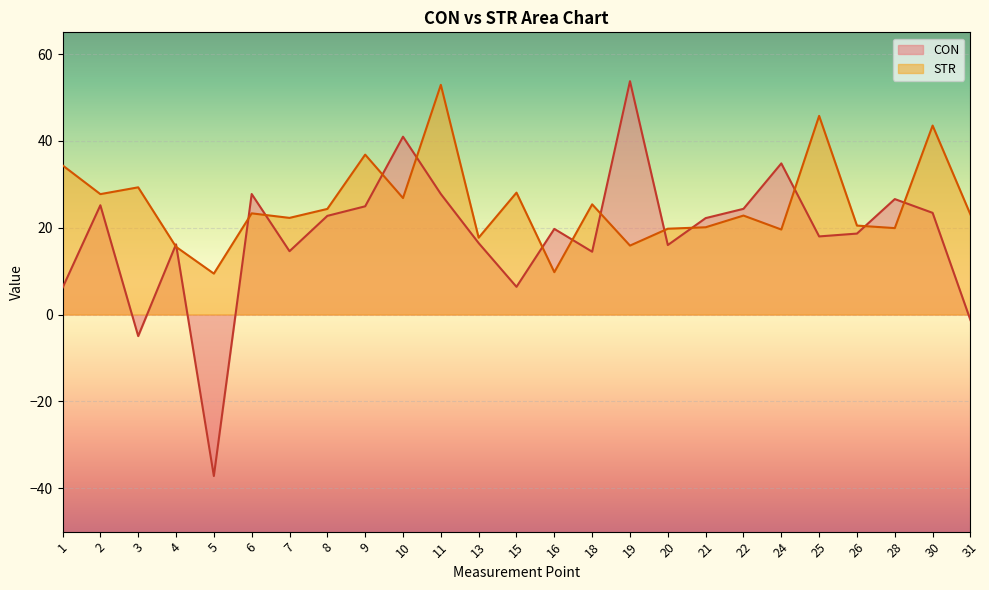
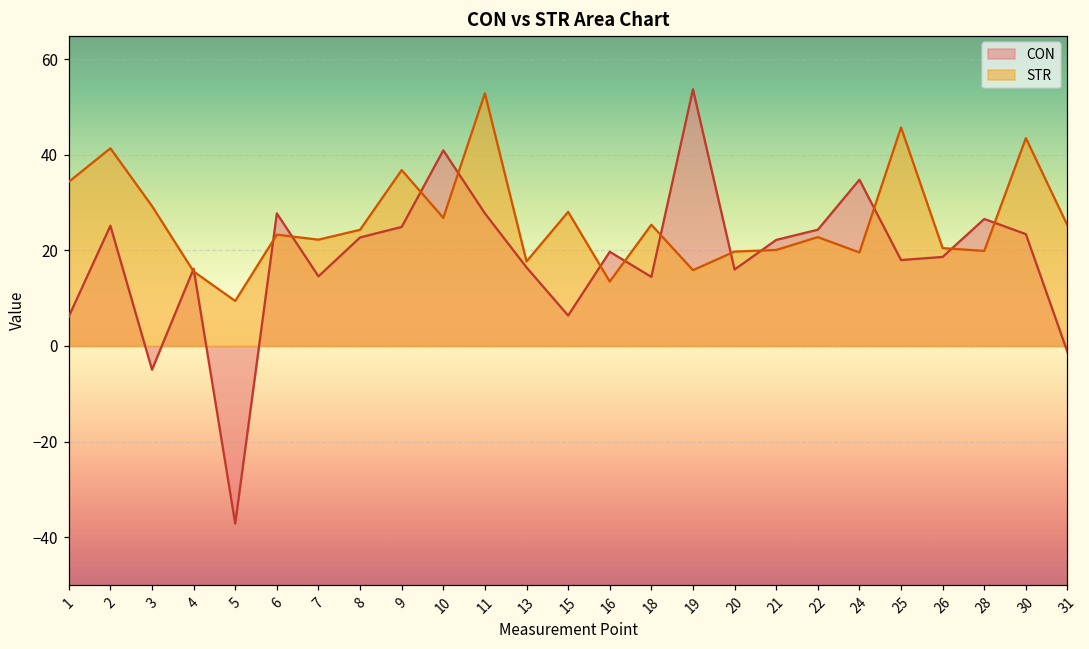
STR, 2: 28 -> 41
STR, 16: 10 -> 13
STR, 31: 23 -> 25
